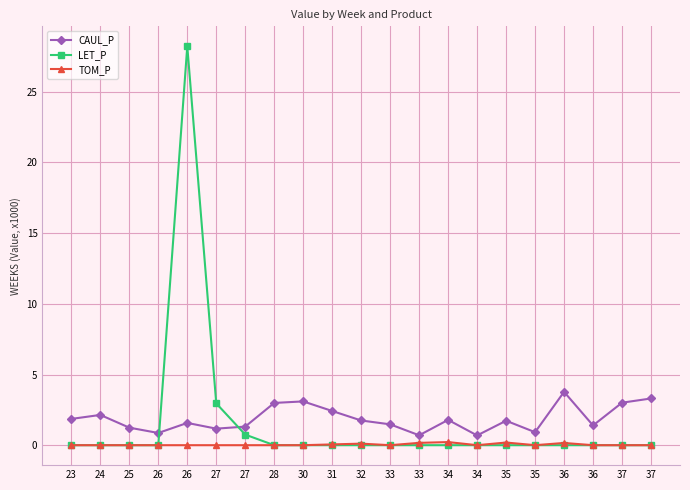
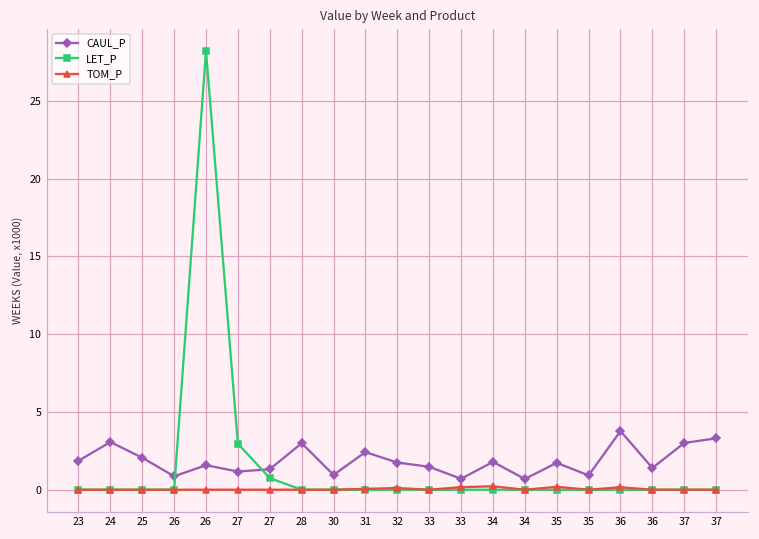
CAUL_P, 24: 2.1 -> 3.1
CAUL_P, 25: 1.2 -> 2.1
CAUL_P, 30: 3.1 -> 1.0
